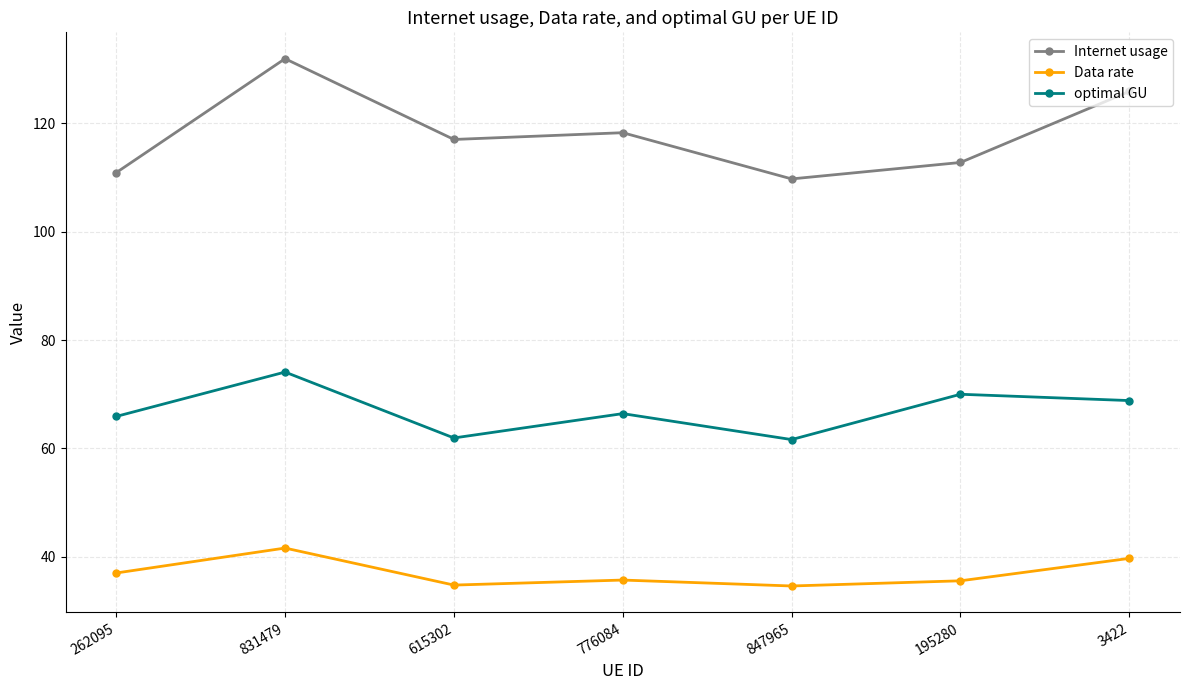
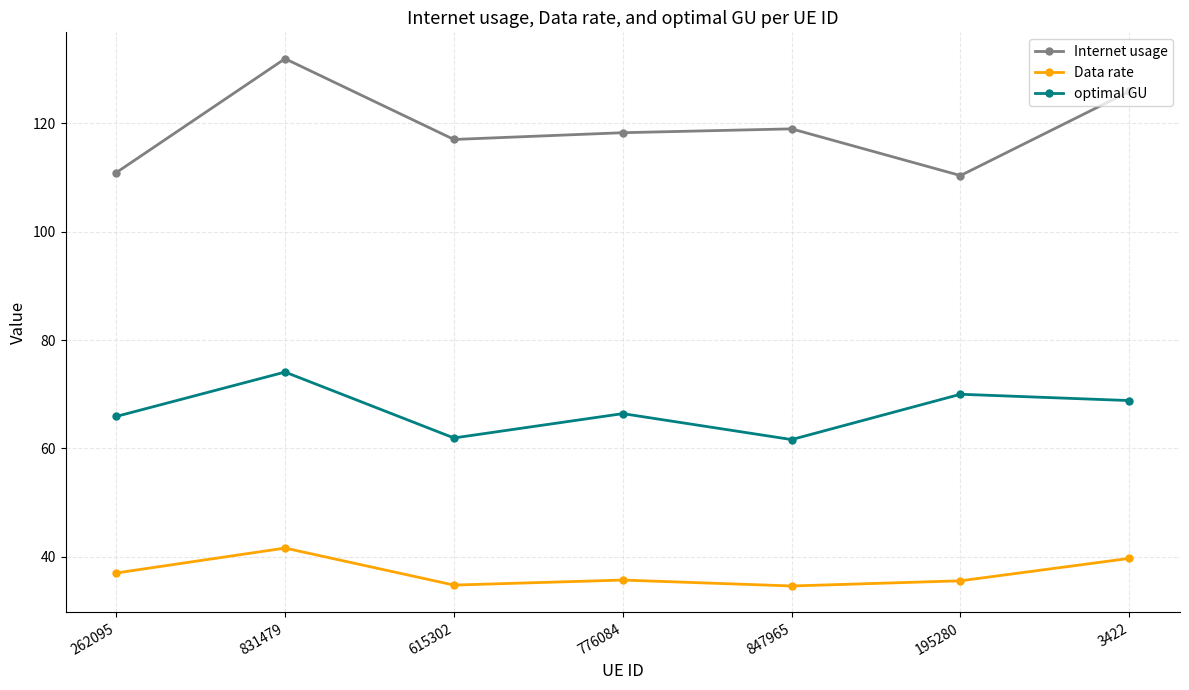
Internet usage, 847965: 110 -> 119
Internet usage, 195280: 113 -> 110
